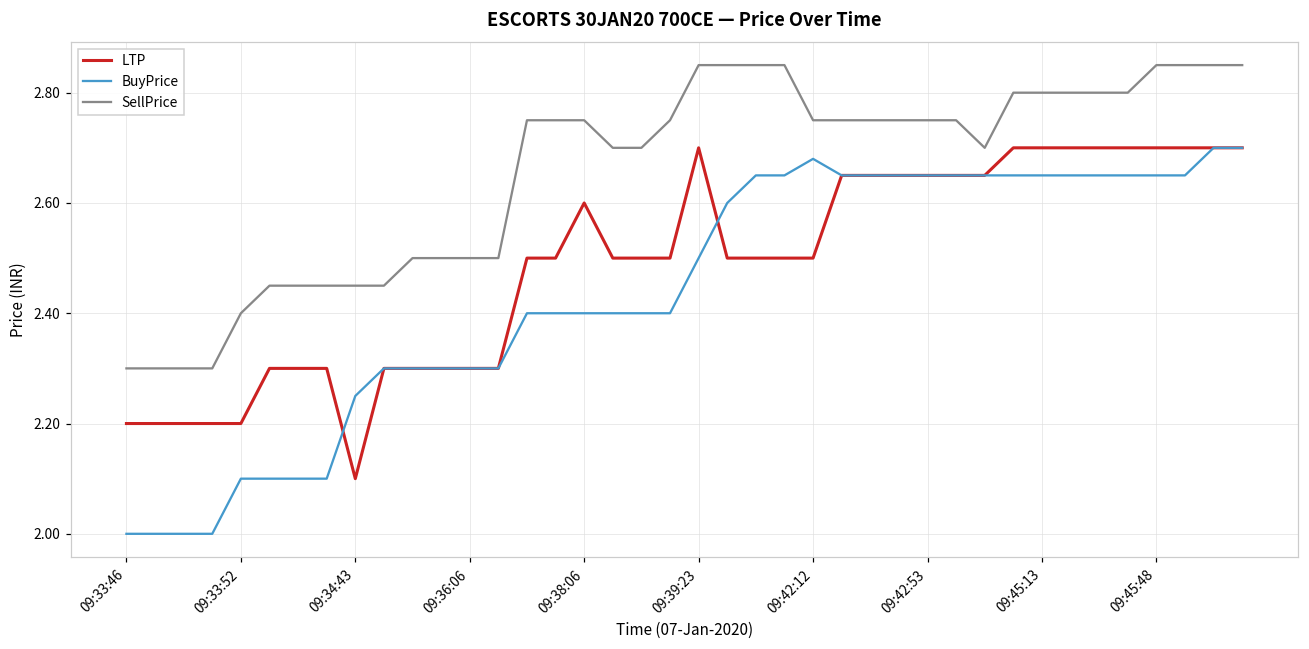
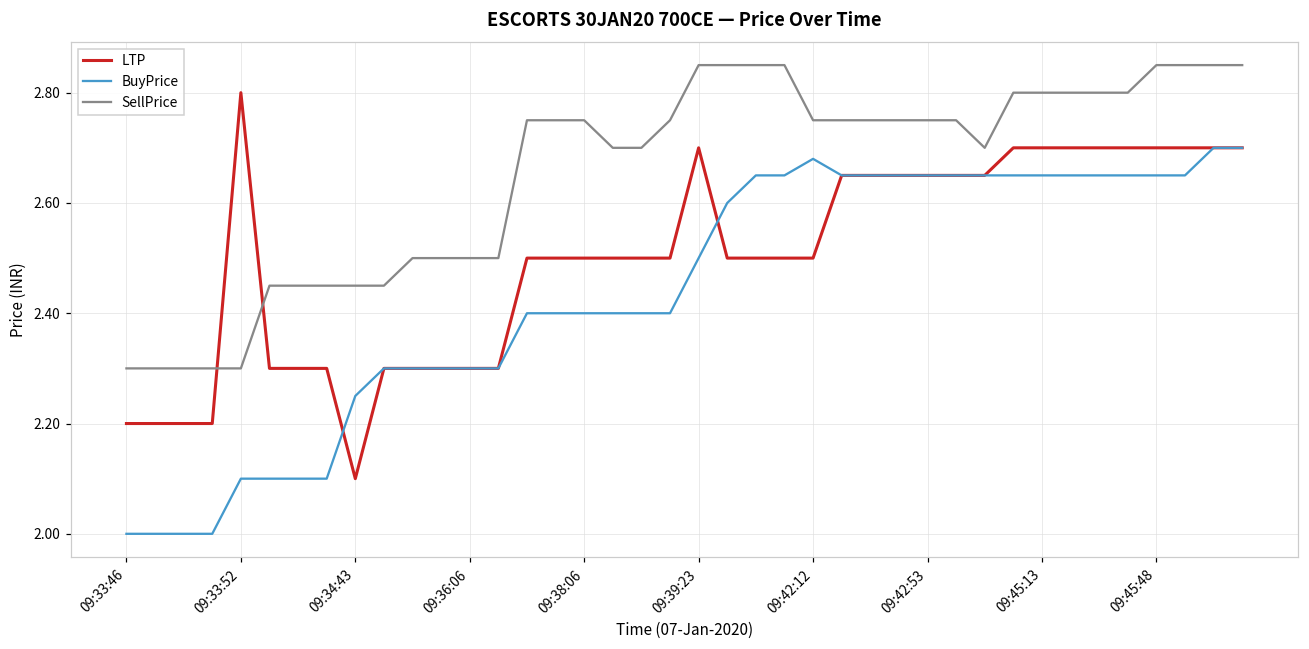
LTP, 09:33:52: 2.2 -> 2.8
SellPrice, 09:33:52: 2.4 -> 2.3
LTP, 09:38:06: 2.6 -> 2.5
